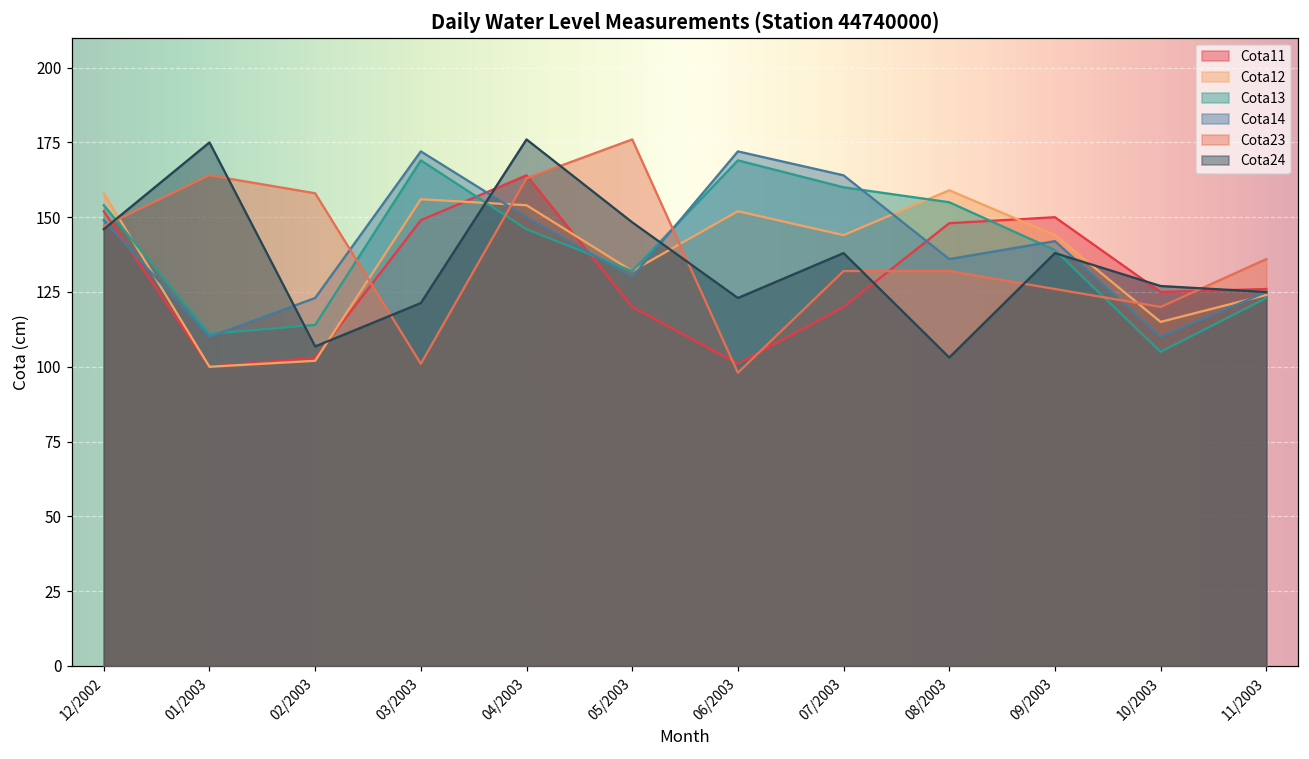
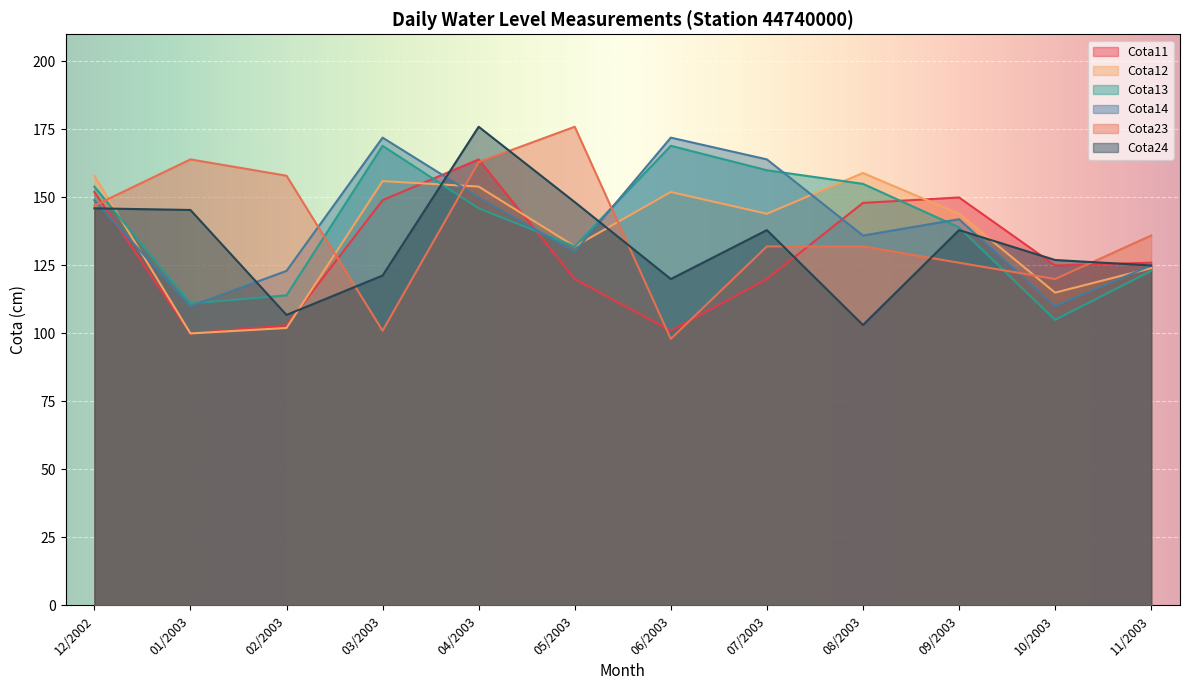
Cota24, 01/2003: 175 -> 145
Cota24, 06/2003: 123 -> 120
